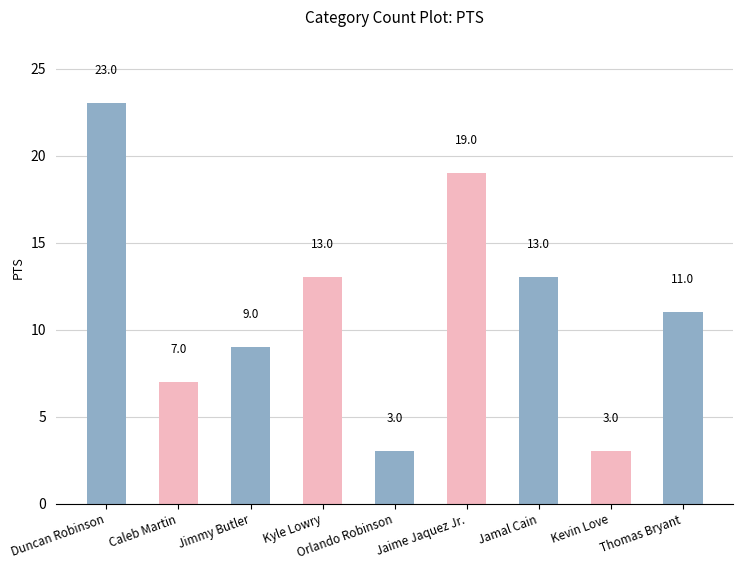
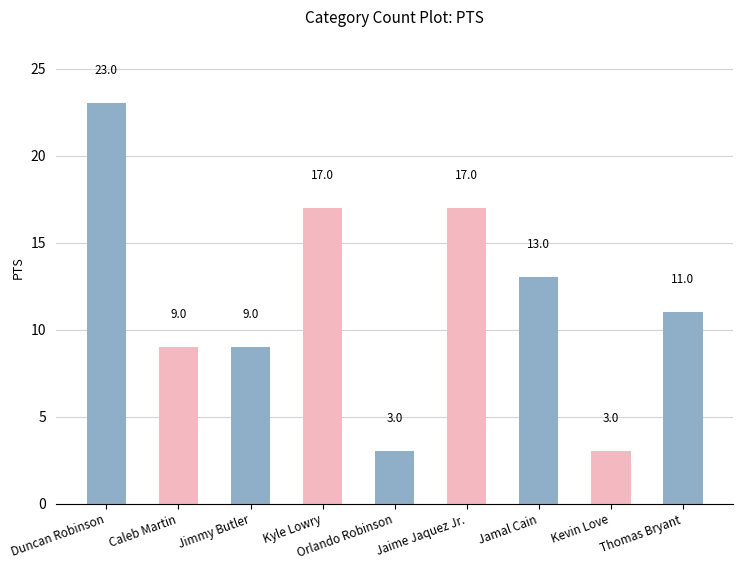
Caleb Martin: 7.0 -> 9.0
Kyle Lowry: 13.0 -> 17.0
Jaime Jaquez Jr.: 19.0 -> 17.0
